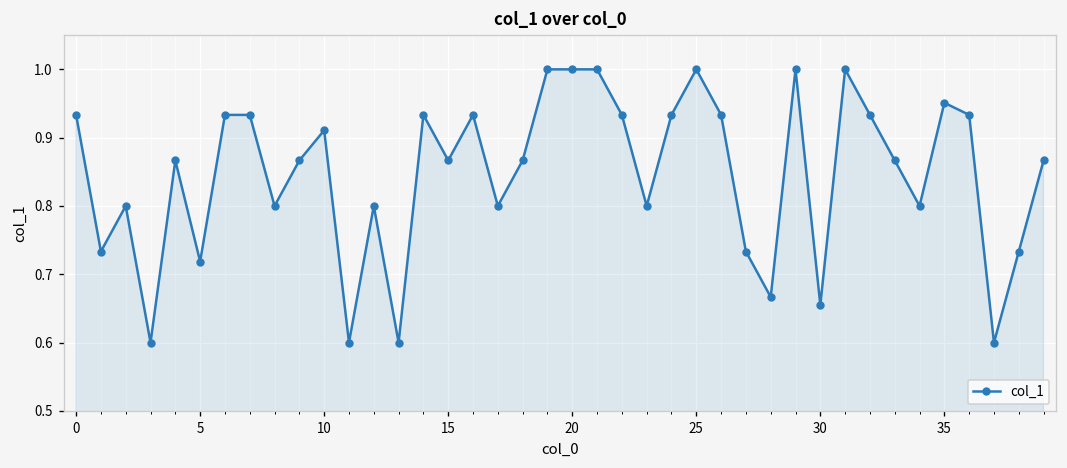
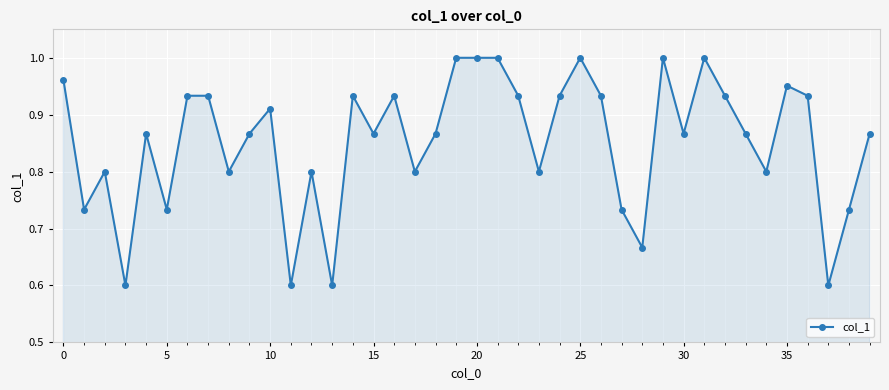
0: 0.93 -> 0.96
5: 0.72 -> 0.73
30: 0.66 -> 0.87
